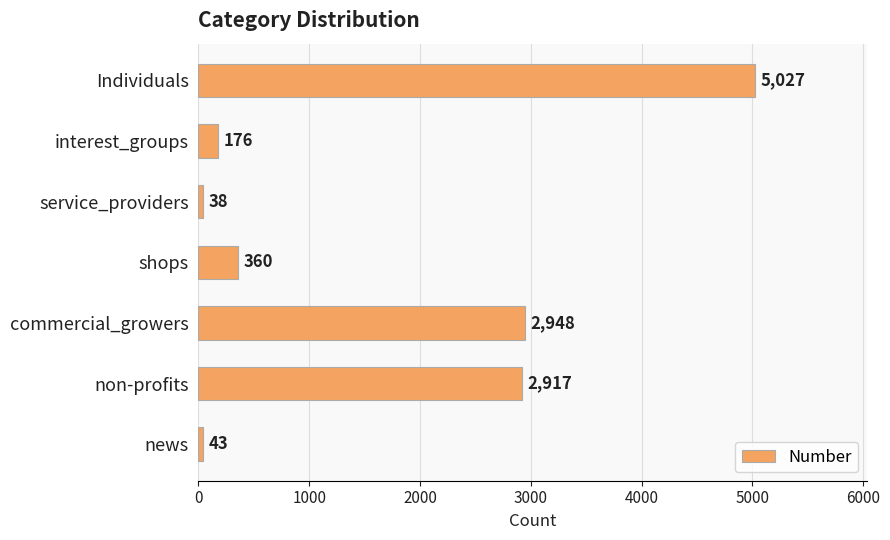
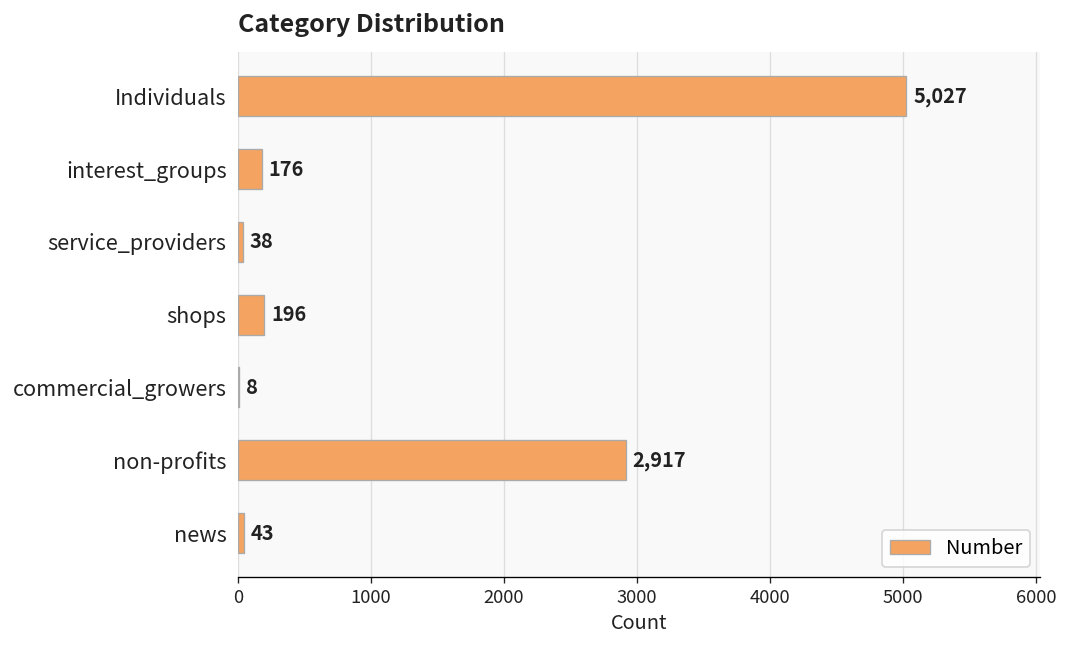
shops: 360 -> 196
commercial_growers: 2,948 -> 8
